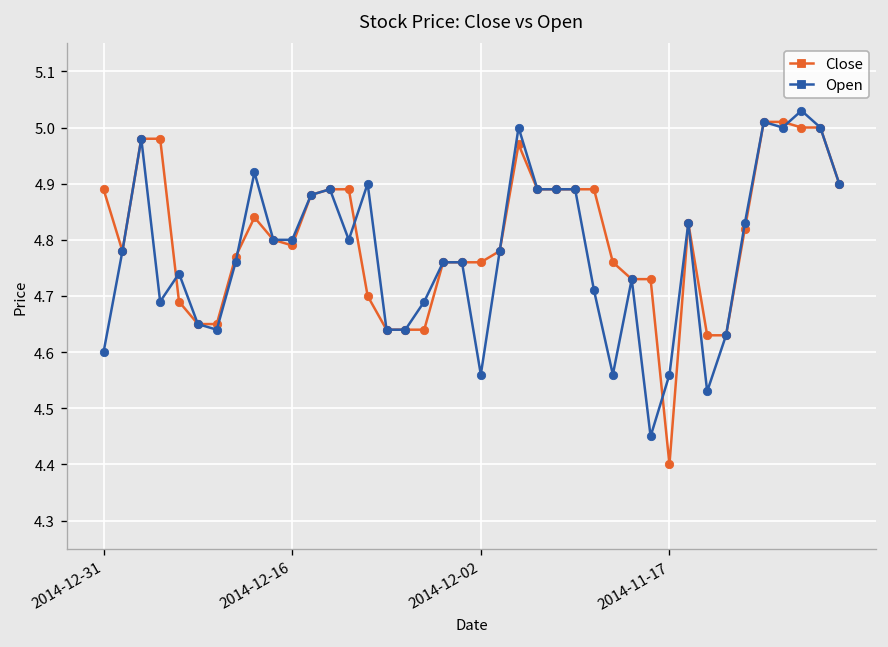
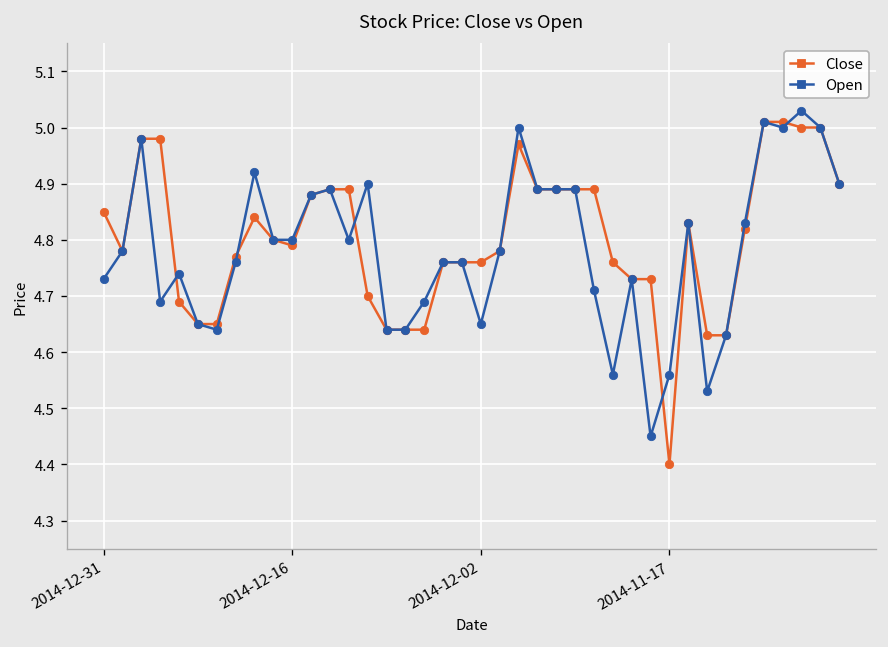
Close, 2014-12-31: 4.89 -> 4.85
Open, 2014-12-31: 4.60 -> 4.73
Open, 2014-12-02: 4.56 -> 4.65
